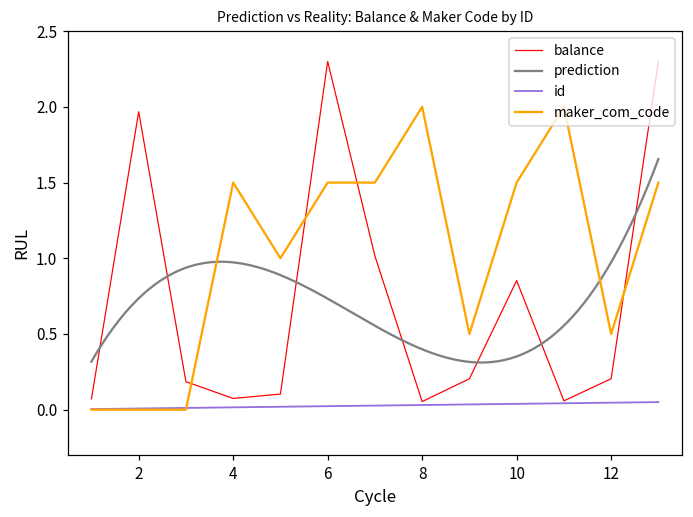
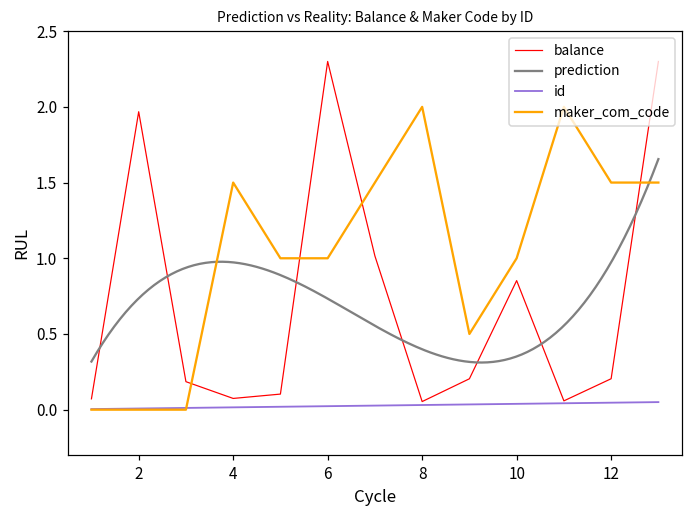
maker_com_code, 6: 1.50 -> 1.00
maker_com_code, 10: 1.50 -> 1.00
maker_com_code, 12: 0.50 -> 1.50
